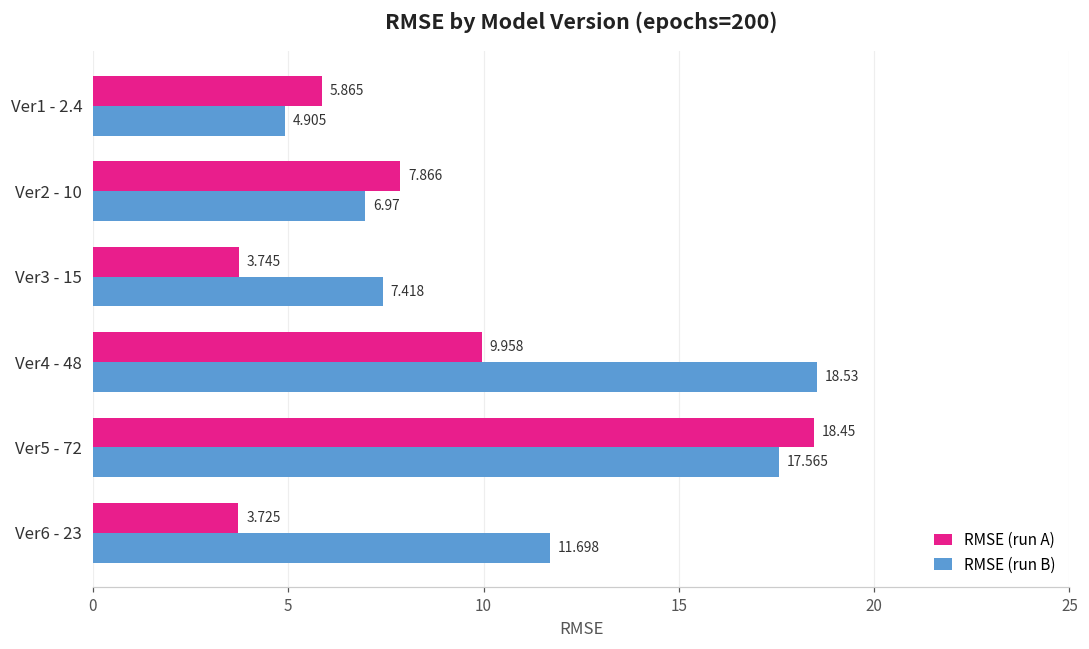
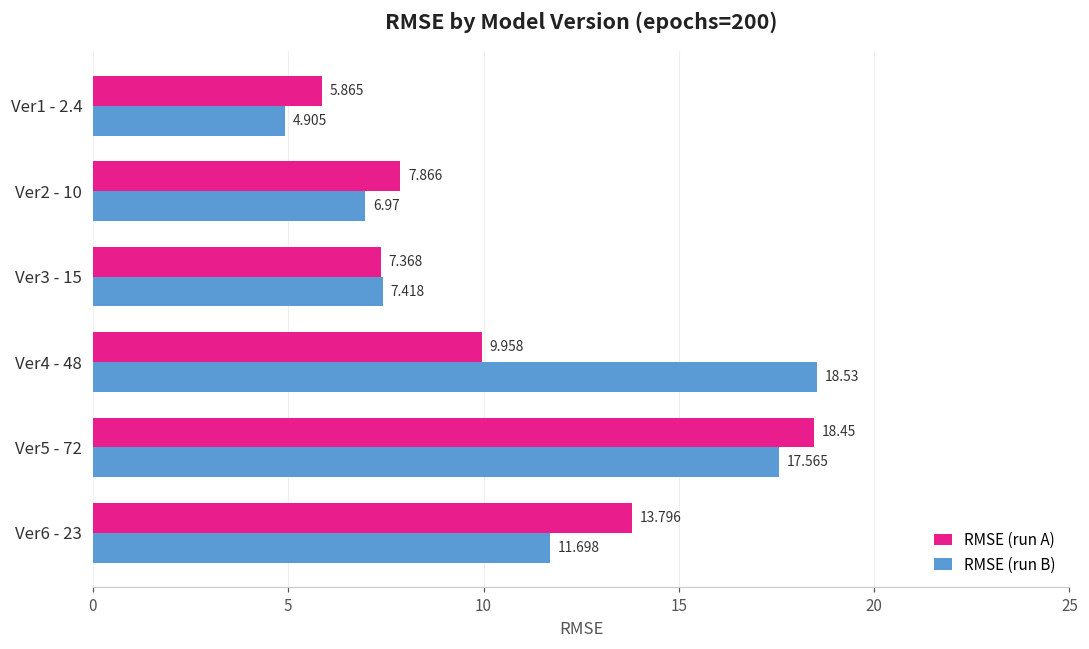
RMSE (run A), Ver3 - 15: 3.745 -> 7.368
RMSE (run A), Ver6 - 23: 3.725 -> 13.796
